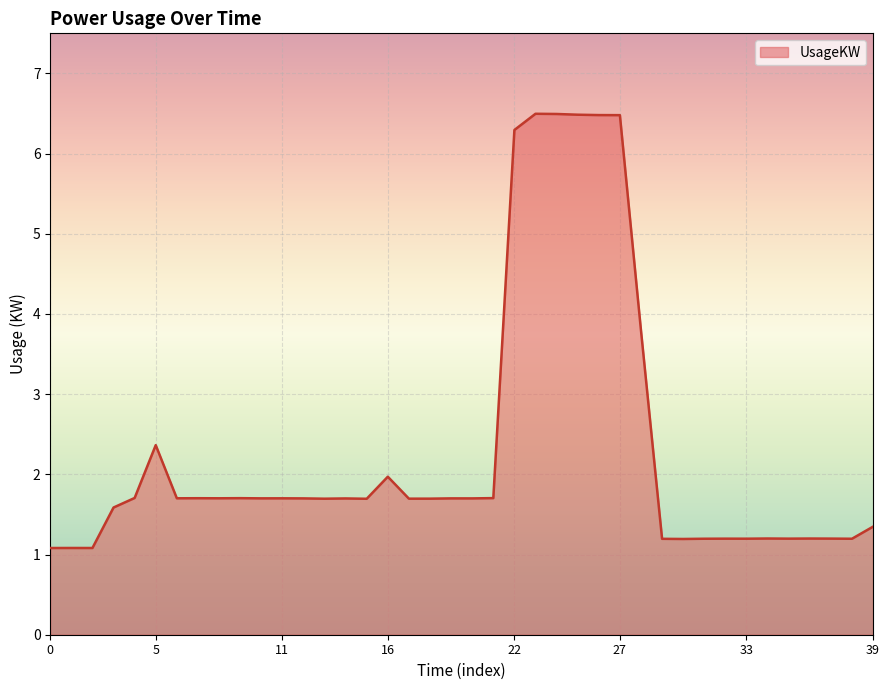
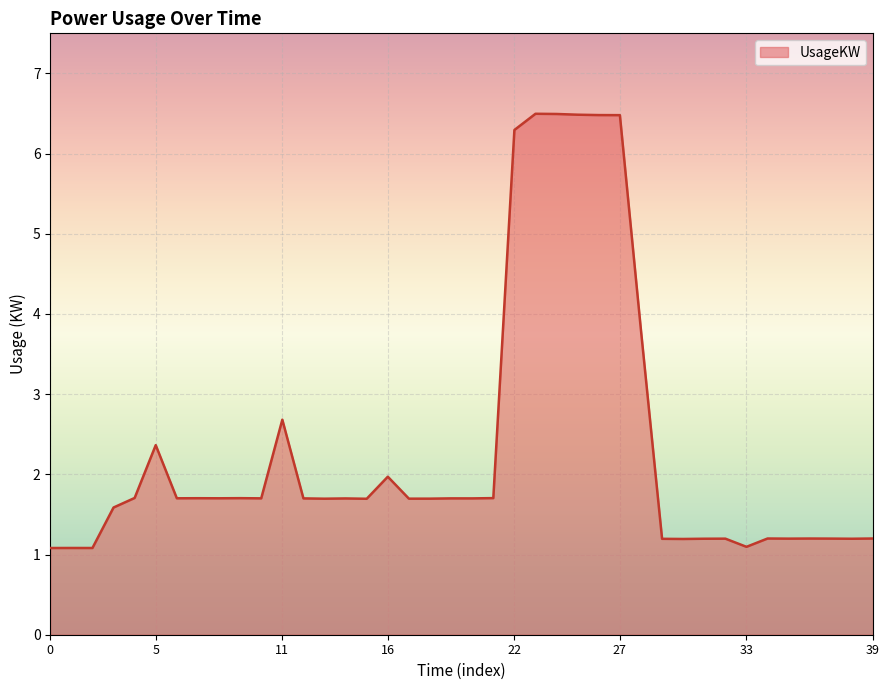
11: 1.7 -> 2.7
33: 1.2 -> 1.1
39: 1.3 -> 1.2
